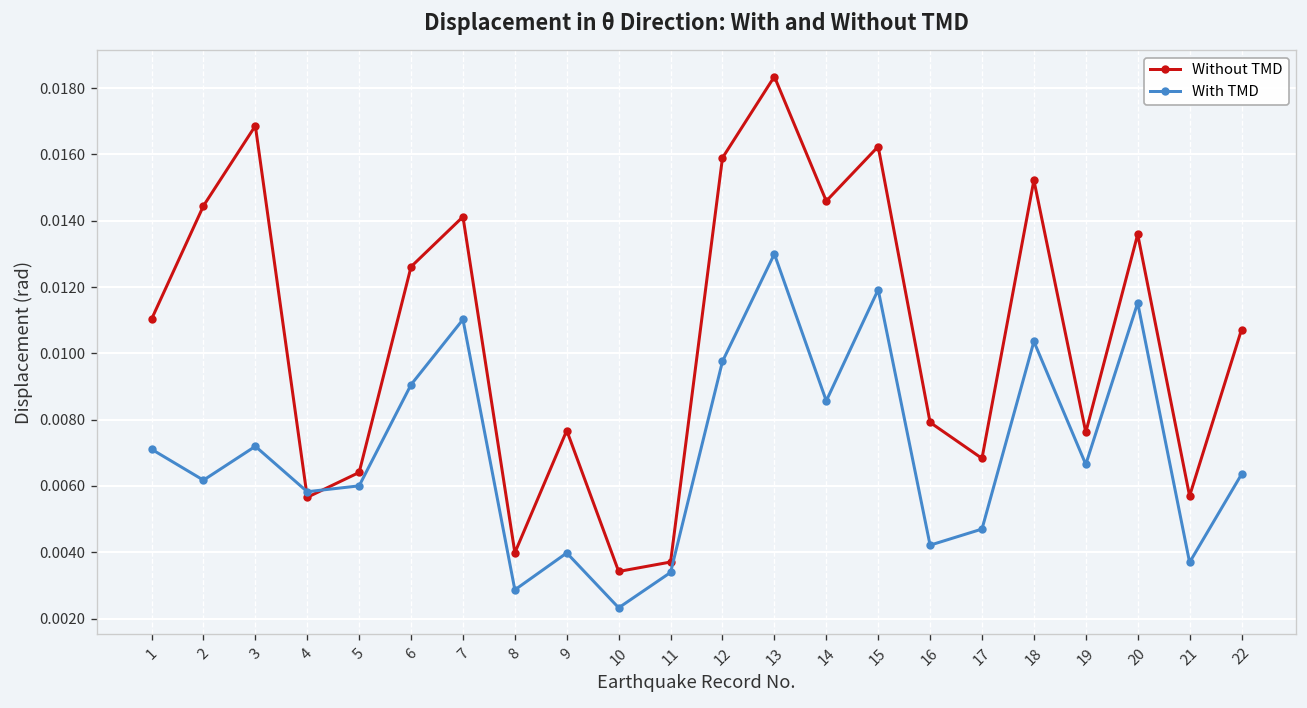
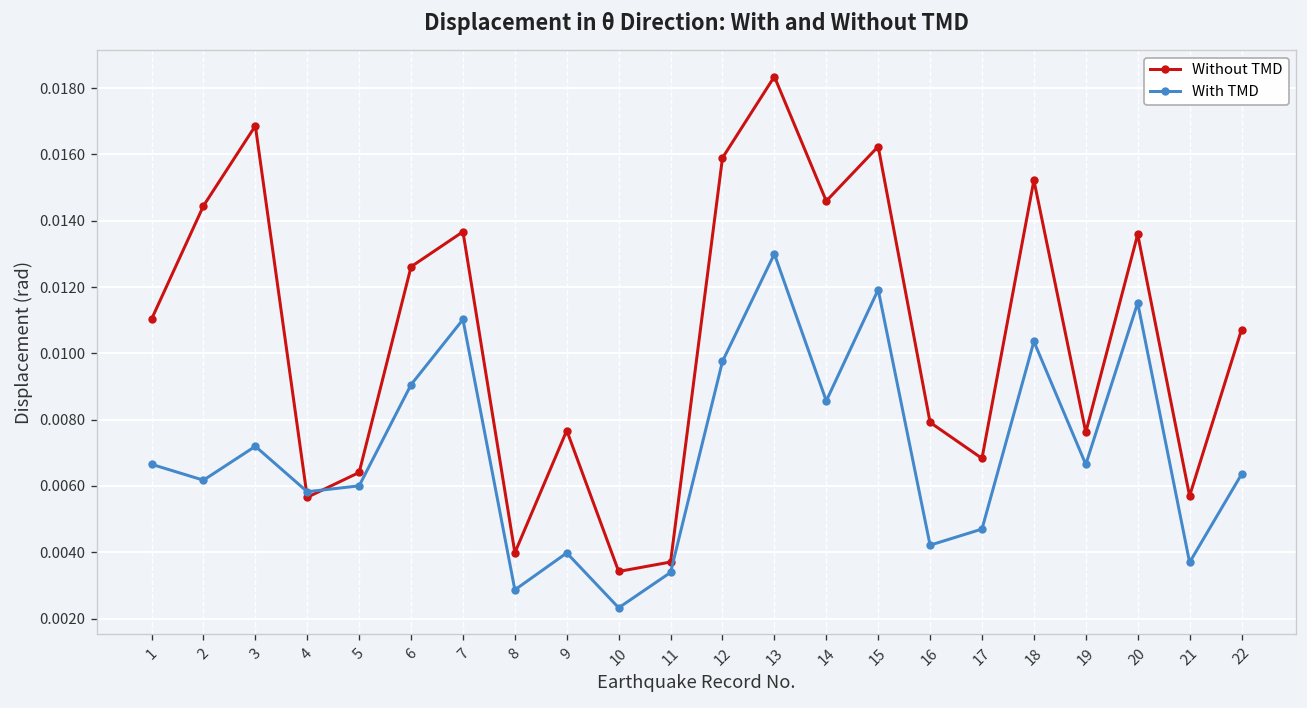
With TMD, 1: 0.0071 -> 0.0067
Without TMD, 7: 0.0141 -> 0.0137
